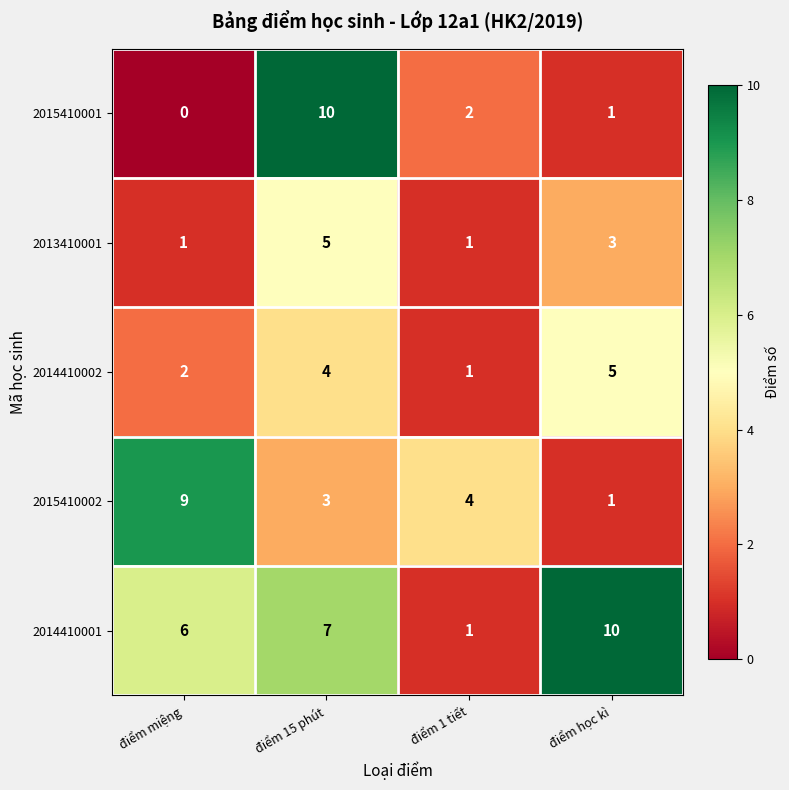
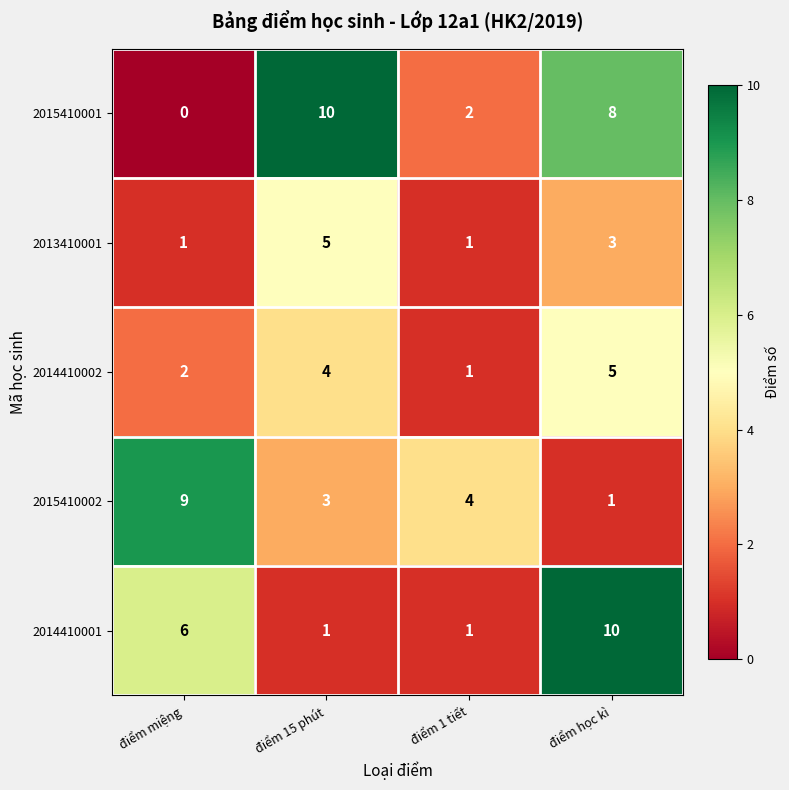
2015410001, điểm học kì: 1 -> 8
2014410001, điểm 15 phút: 7 -> 1
